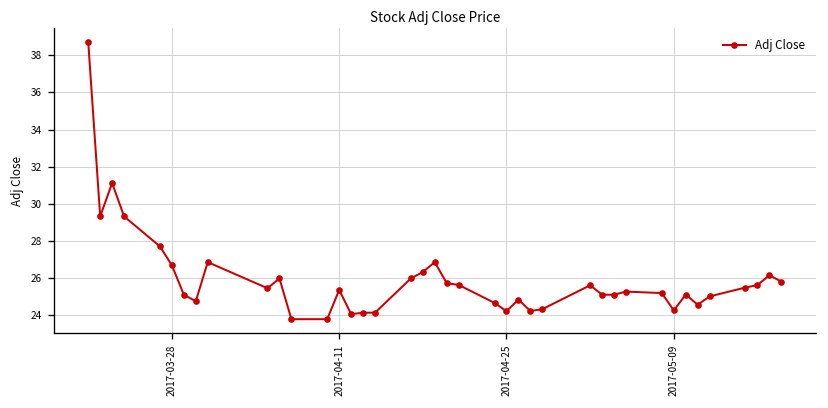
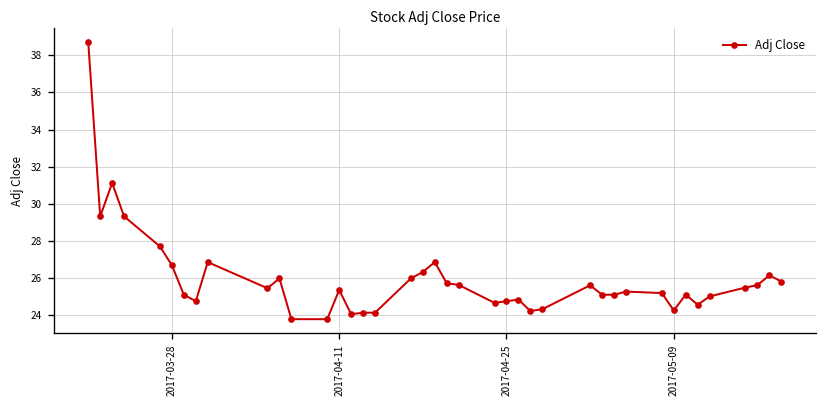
2017-04-25: 24.2 -> 24.7
